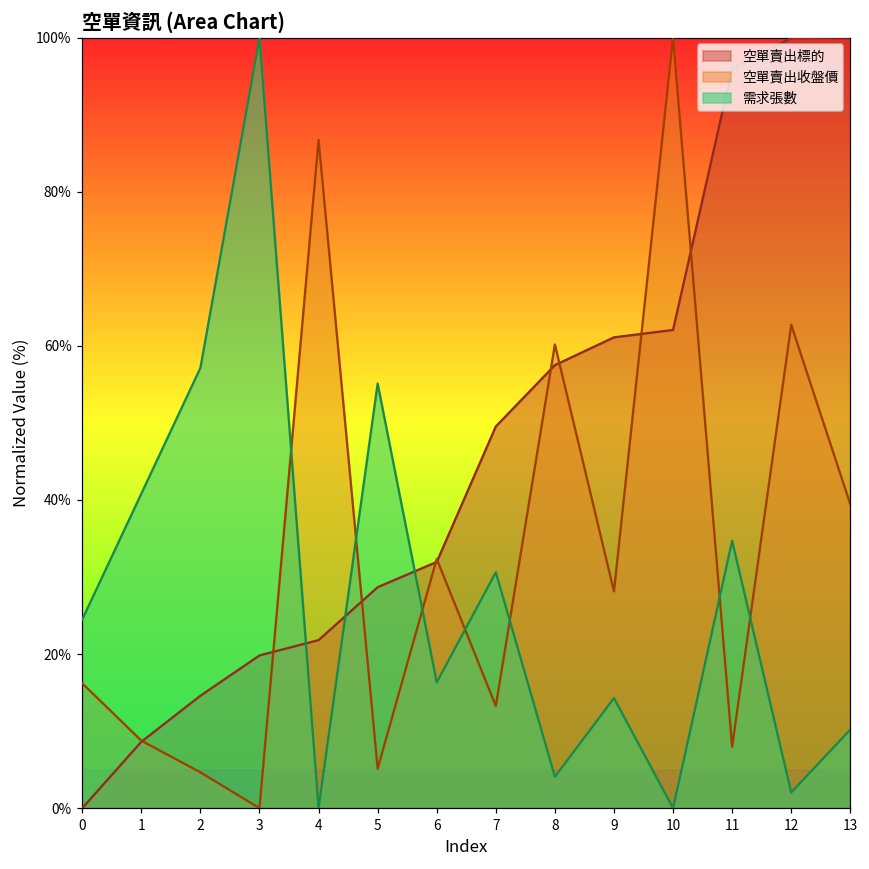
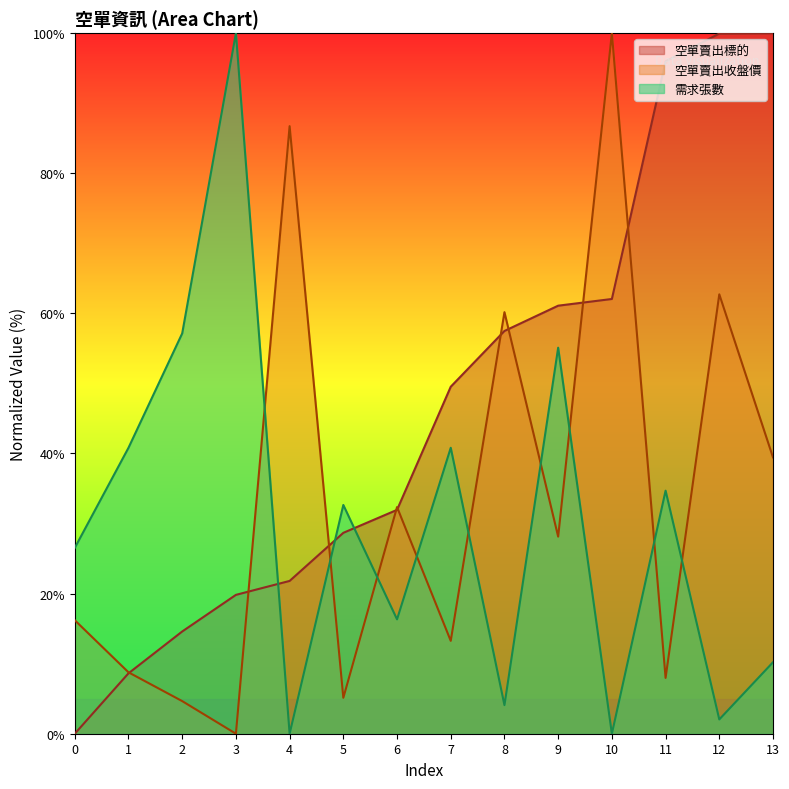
需求張數, 0: 24% -> 27%
需求張數, 5: 55% -> 33%
需求張數, 7: 31% -> 41%
需求張數, 9: 14% -> 55%
